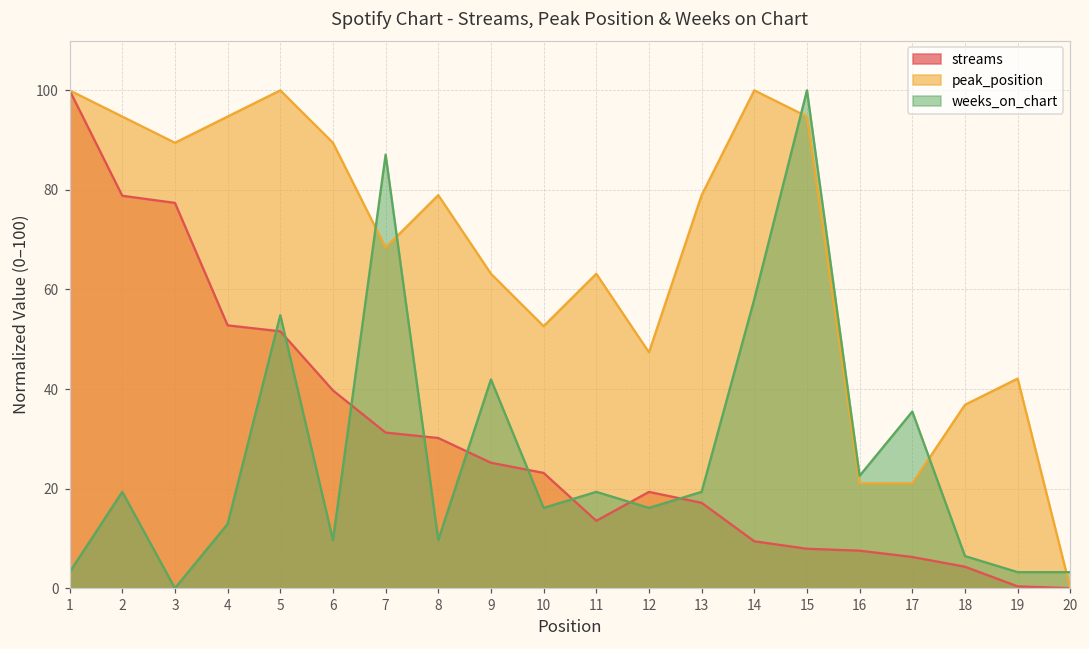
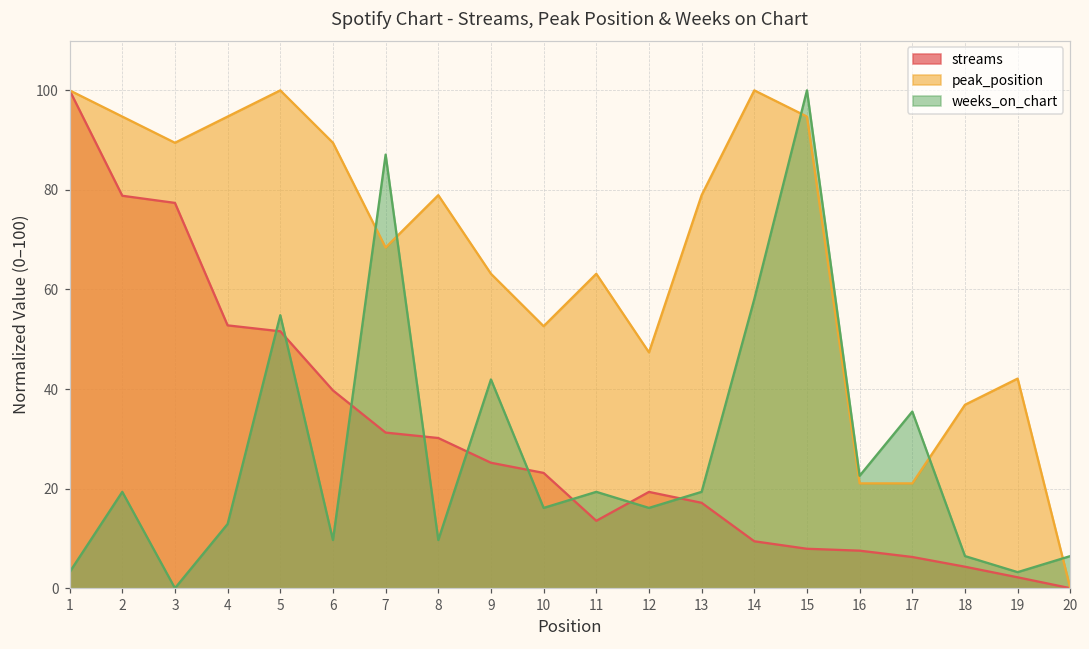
streams, 19: 0 -> 2
weeks_on_chart, 20: 3 -> 6
